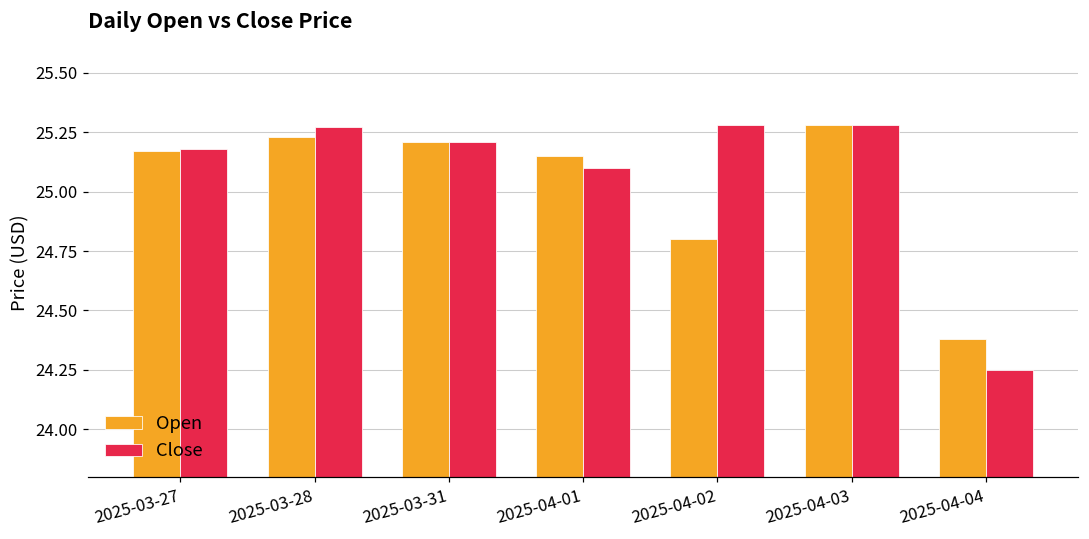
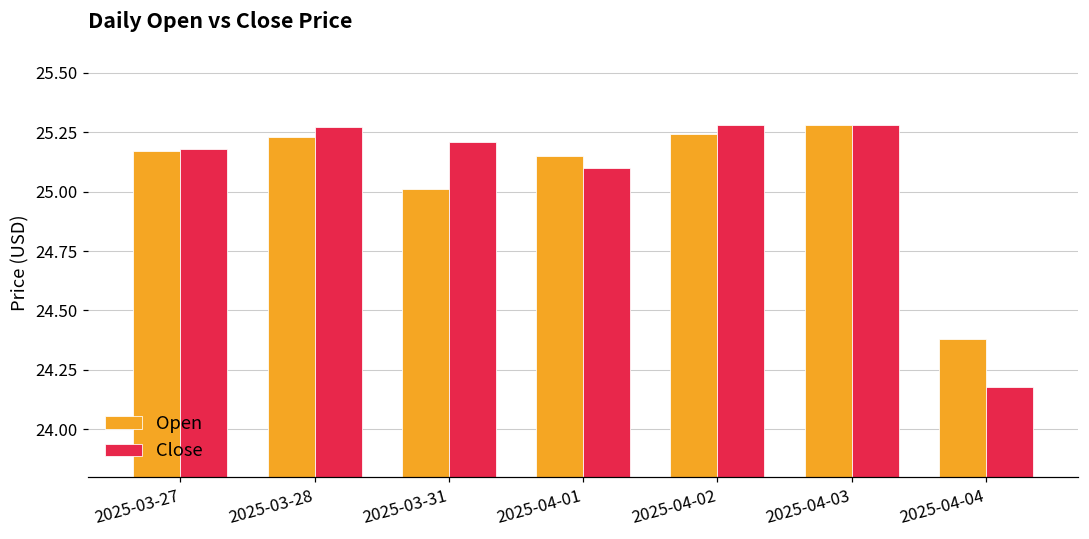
Open, 2025-03-31: 25.21 -> 25.01
Open, 2025-04-02: 24.80 -> 25.24
Close, 2025-04-04: 24.25 -> 24.18
